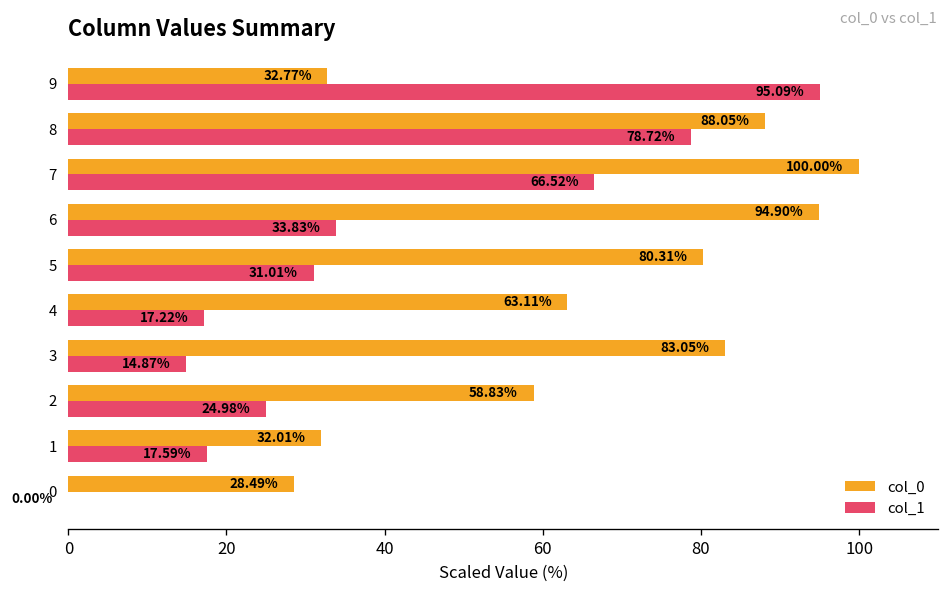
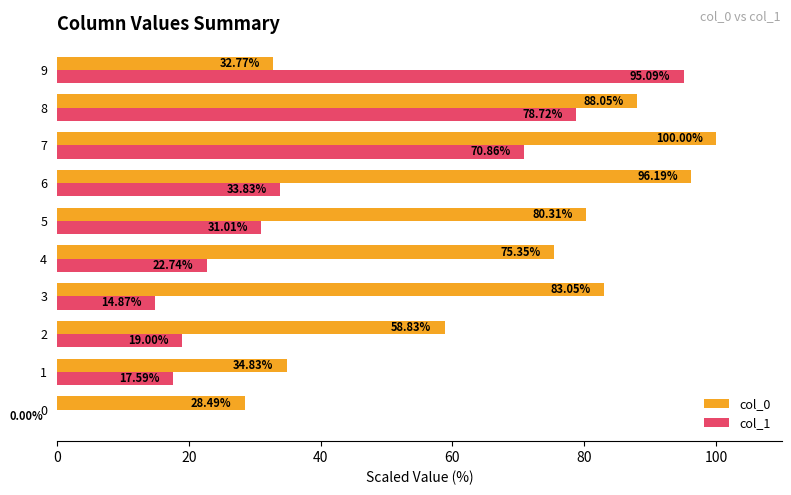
col_1, 7: 66.52% -> 70.86%
col_0, 6: 94.90% -> 96.19%
col_0, 4: 63.11% -> 75.35%
col_1, 4: 17.22% -> 22.74%
col_1, 2: 24.98% -> 19.00%
col_0, 1: 32.01% -> 34.83%
